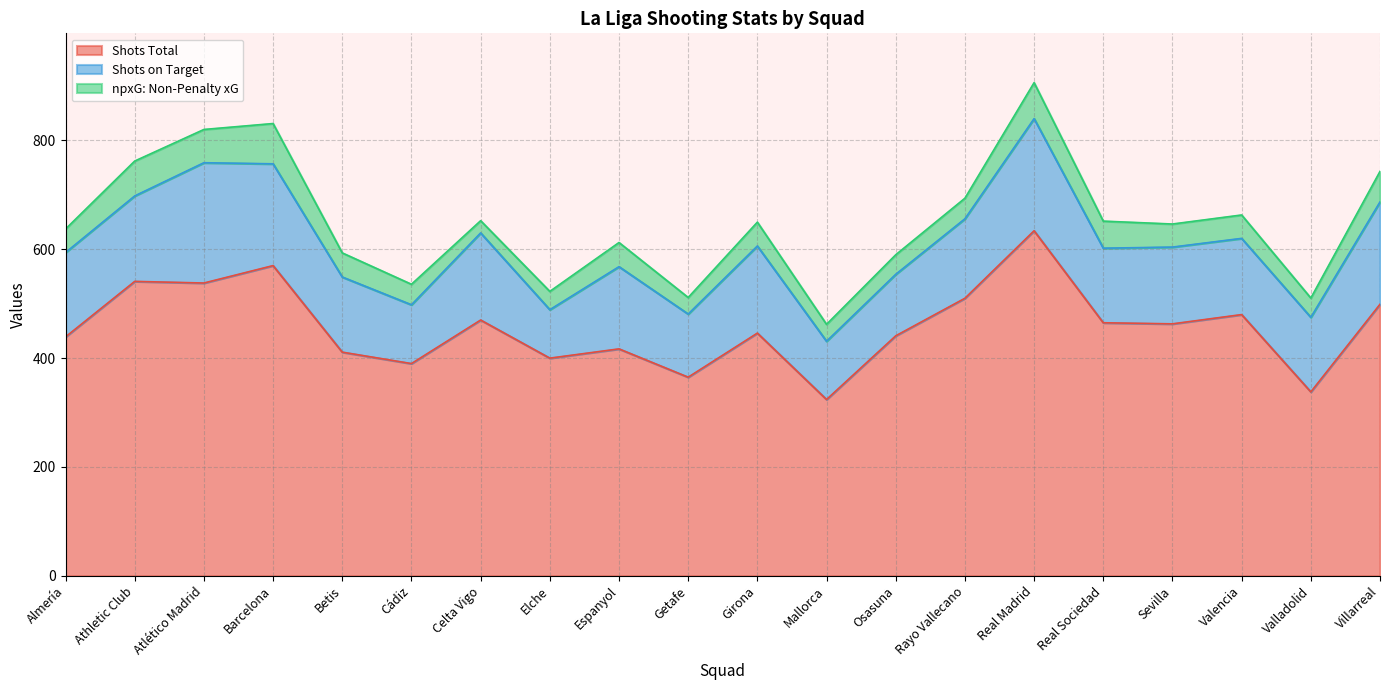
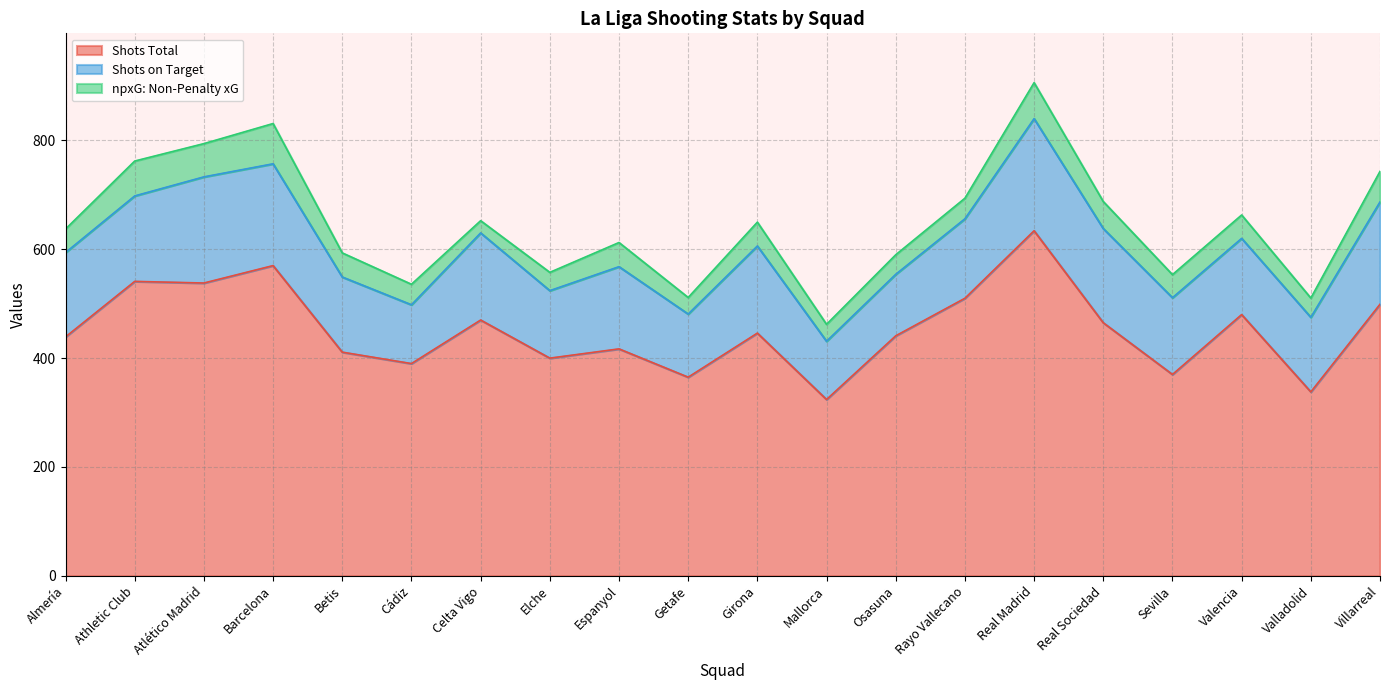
Shots on Target, Atlético Madrid: 220 -> 200
Shots on Target, Elche: 90 -> 120
Shots on Target, Real Sociedad: 140 -> 170
Shots Total, Sevilla: 460 -> 370
